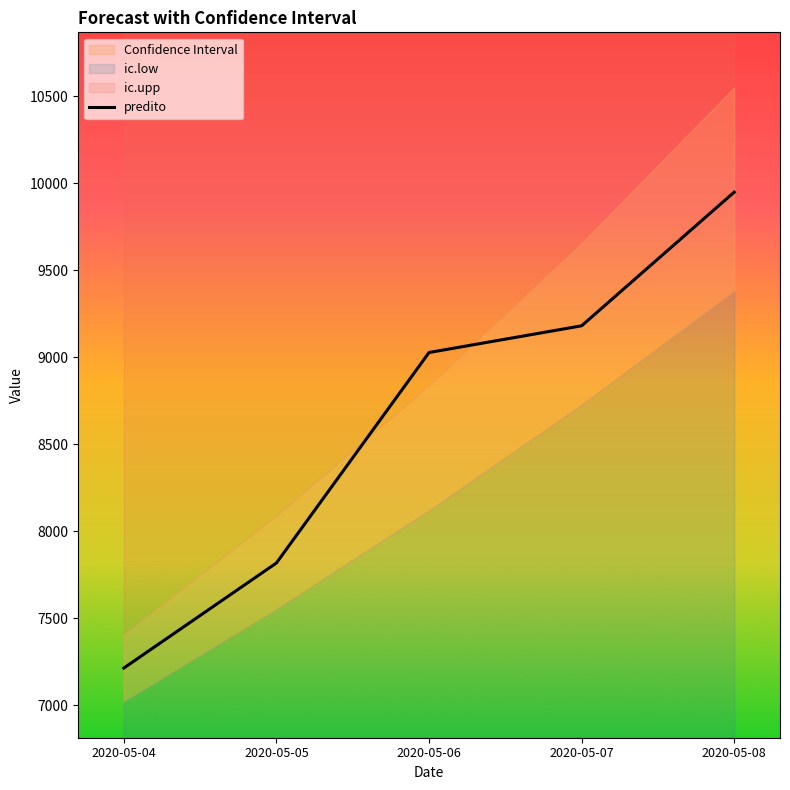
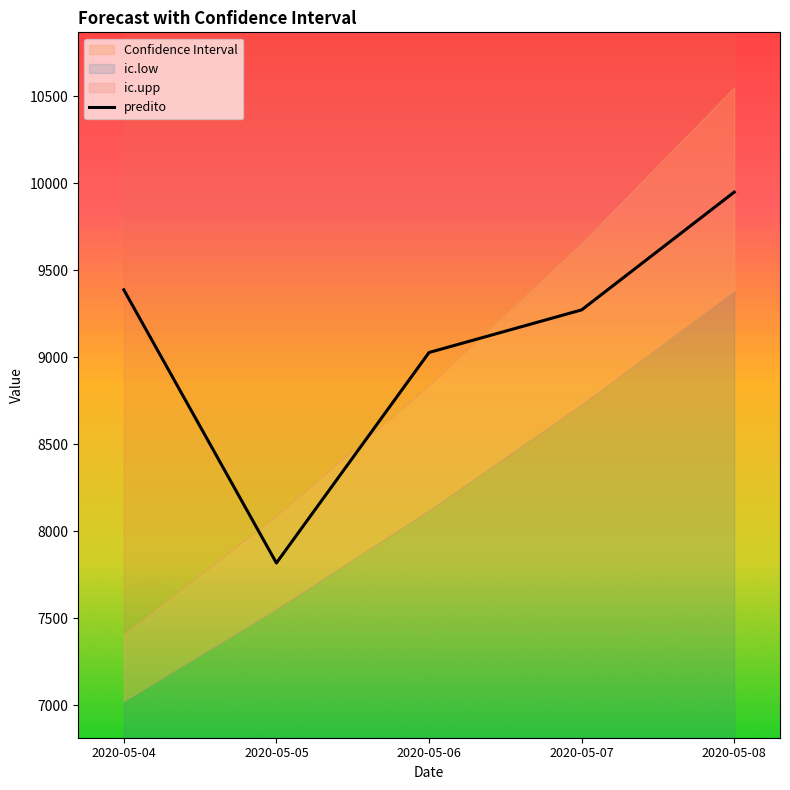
predito, 2020-05-04: 7210 -> 9390
predito, 2020-05-07: 9180 -> 9270
